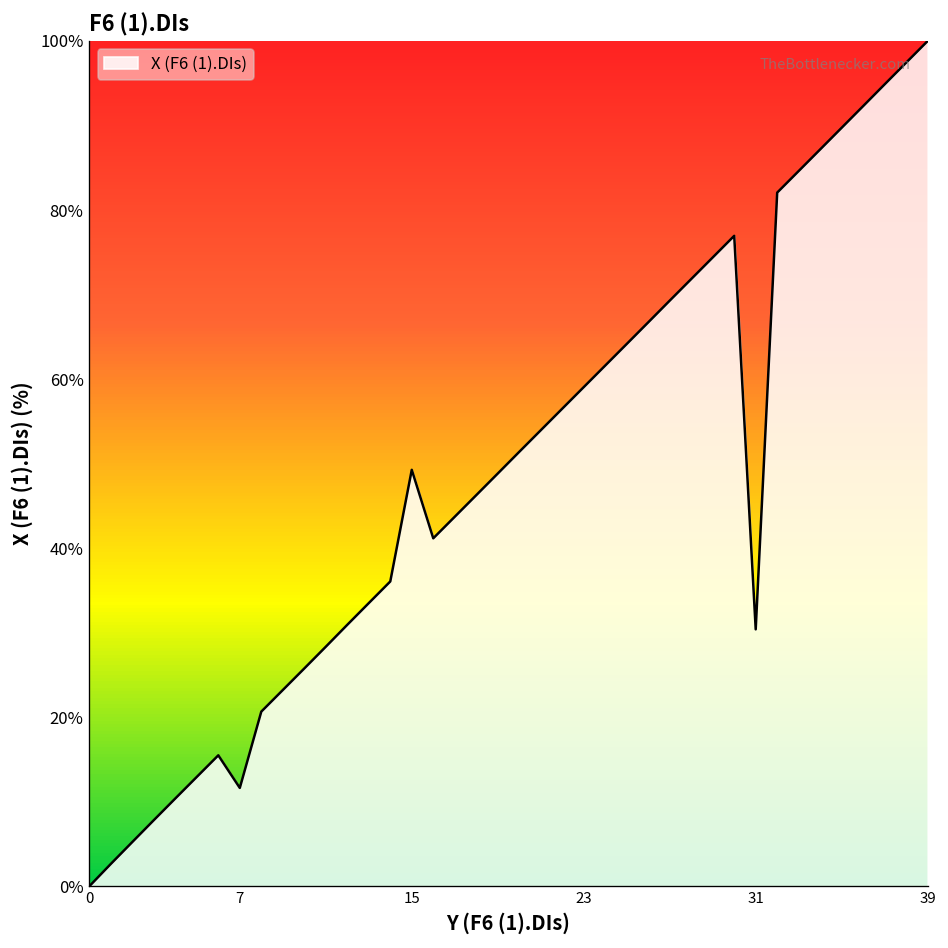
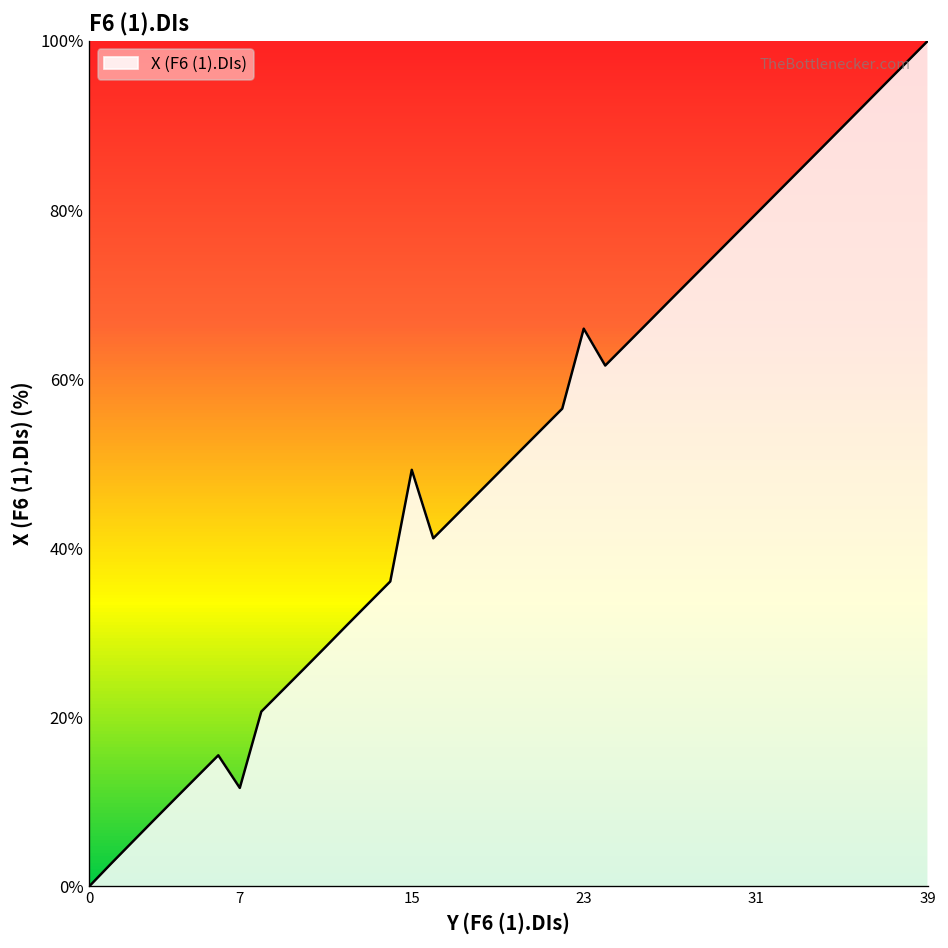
23: 59% -> 66%
31: 30% -> 80%
